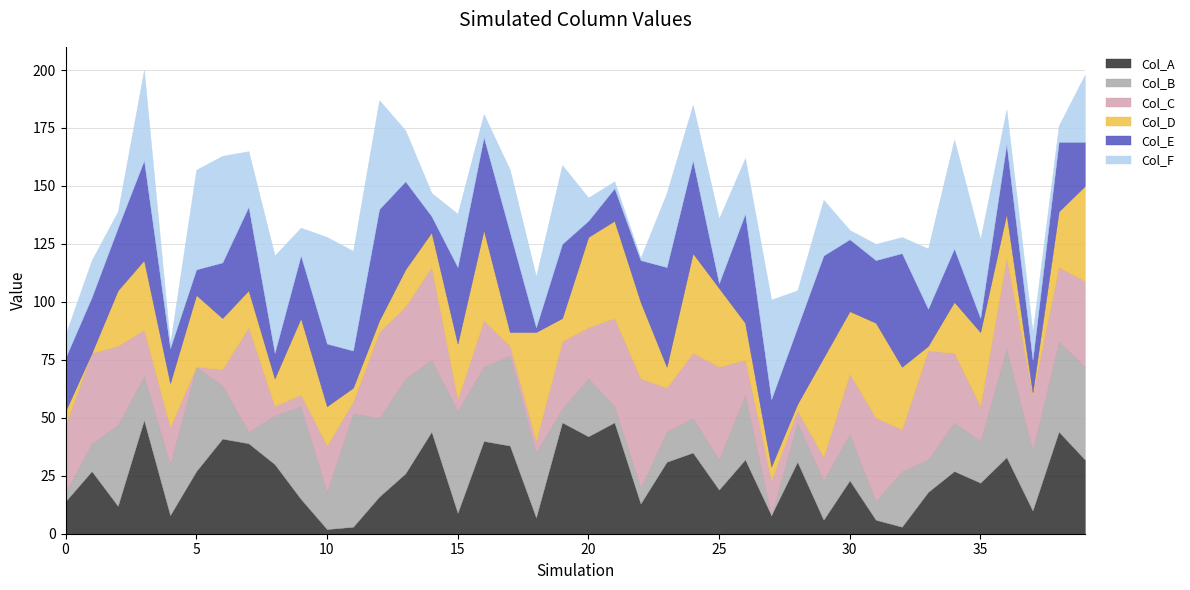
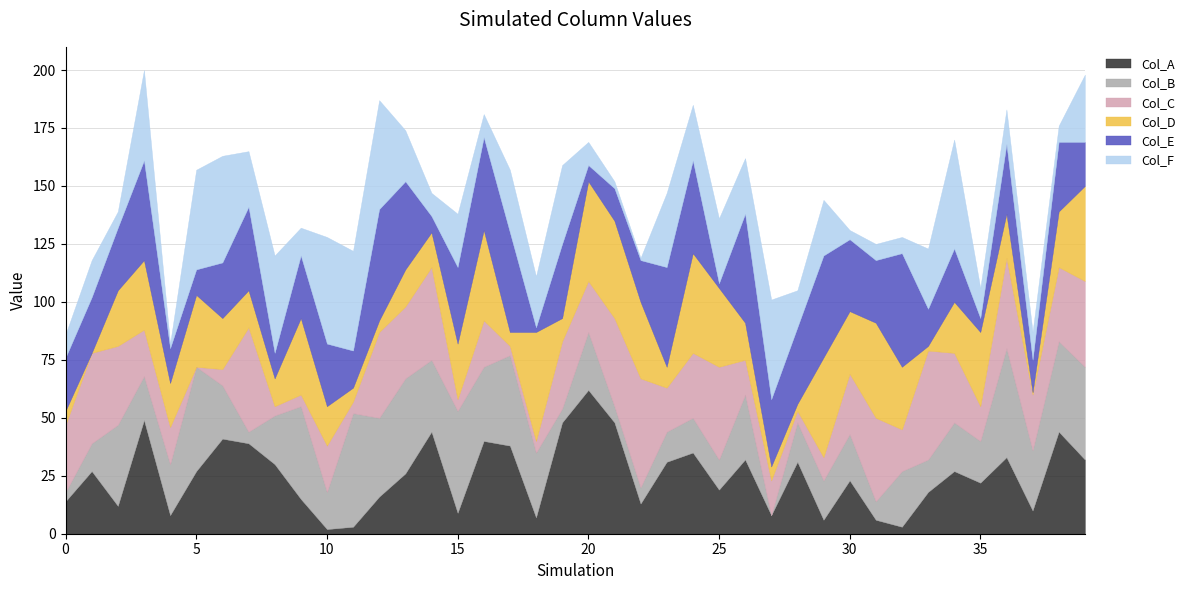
Col_A, 20: 42 -> 62
Col_D, 20: 39 -> 43
Col_F, 35: 34 -> 13
